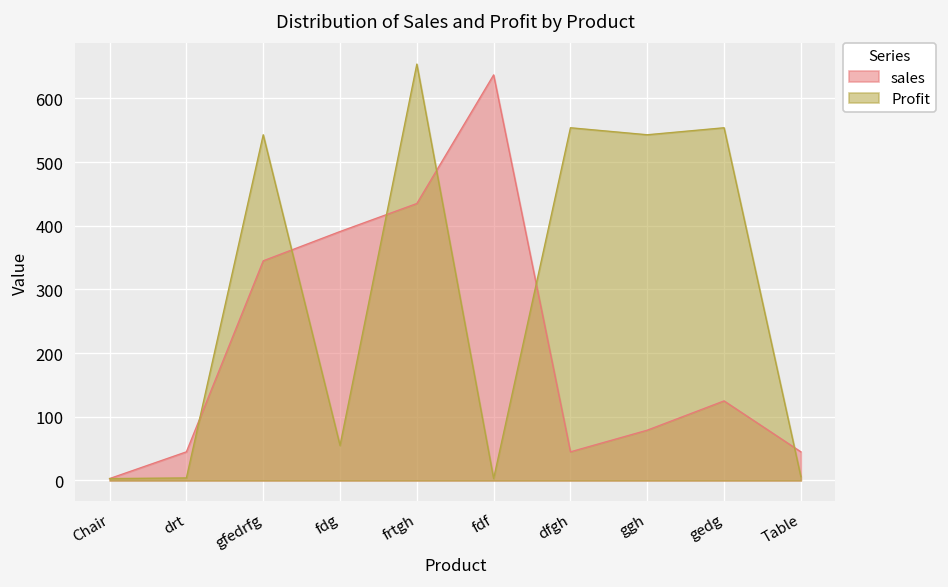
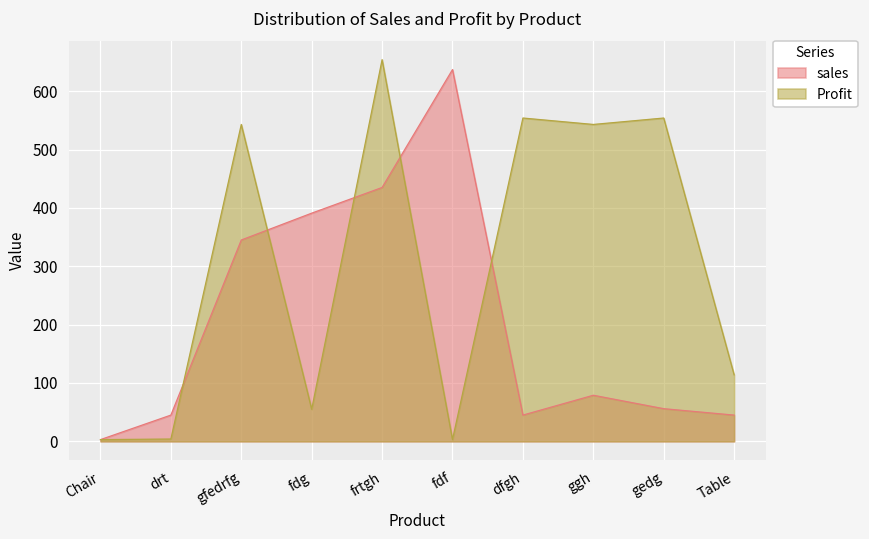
sales, gedg: 130 -> 60
Profit, Table: 10 -> 110
